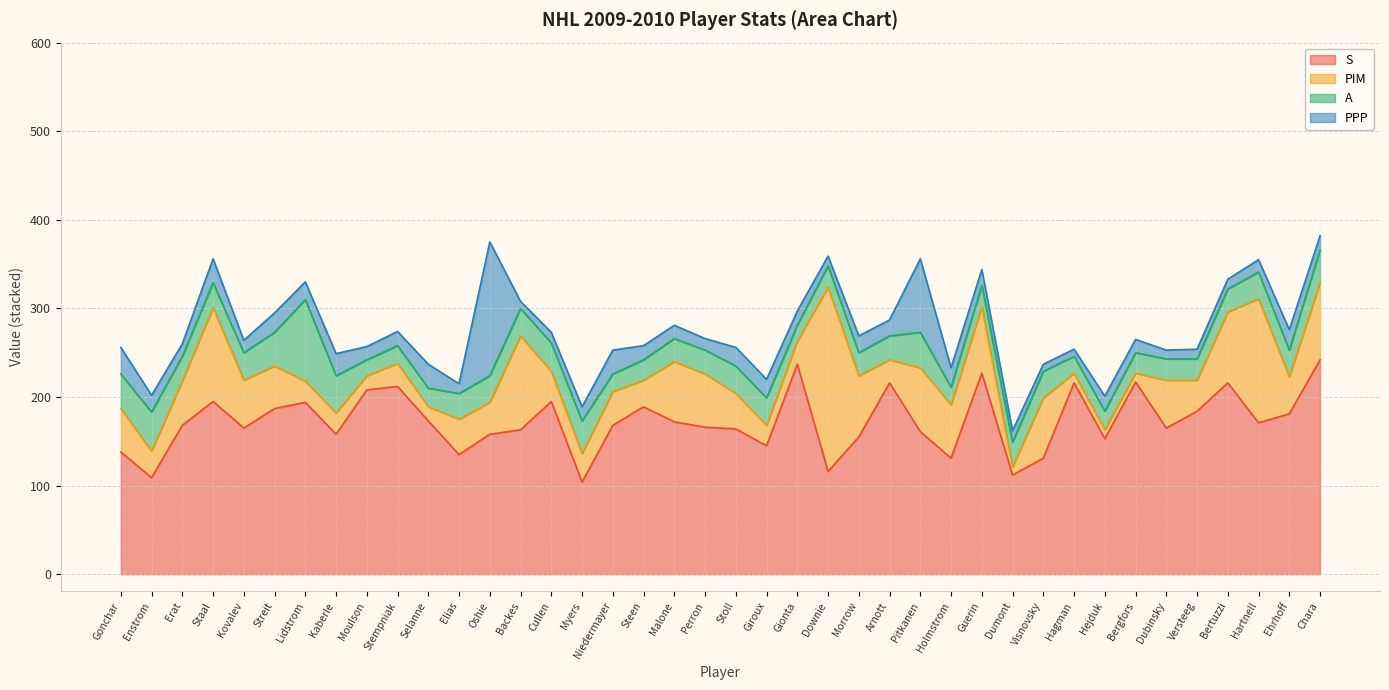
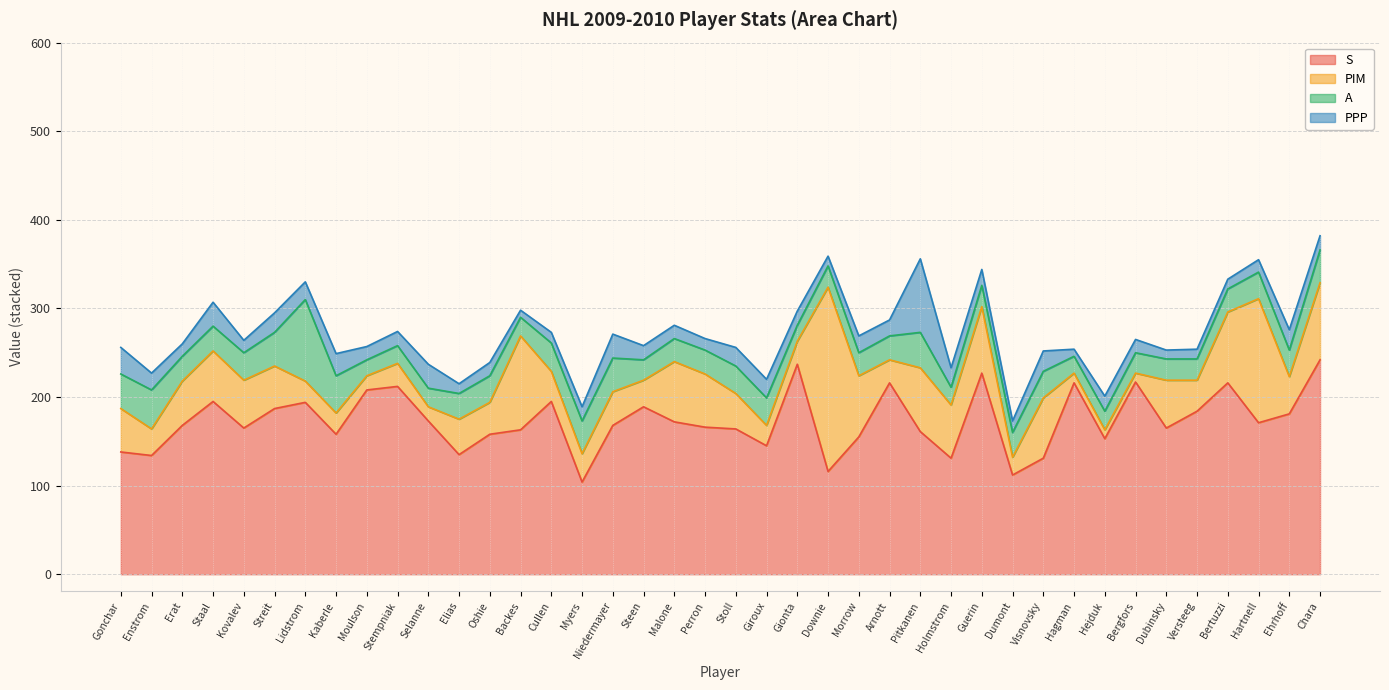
S, Enstrom: 110 -> 130
PIM, Staal: 110 -> 60
PPP, Oshie: 150 -> 20
A, Backes: 30 -> 20
A, Niedermayer: 20 -> 40
PIM, Dumont: 10 -> 20
PPP, Visnovsky: 10 -> 20
